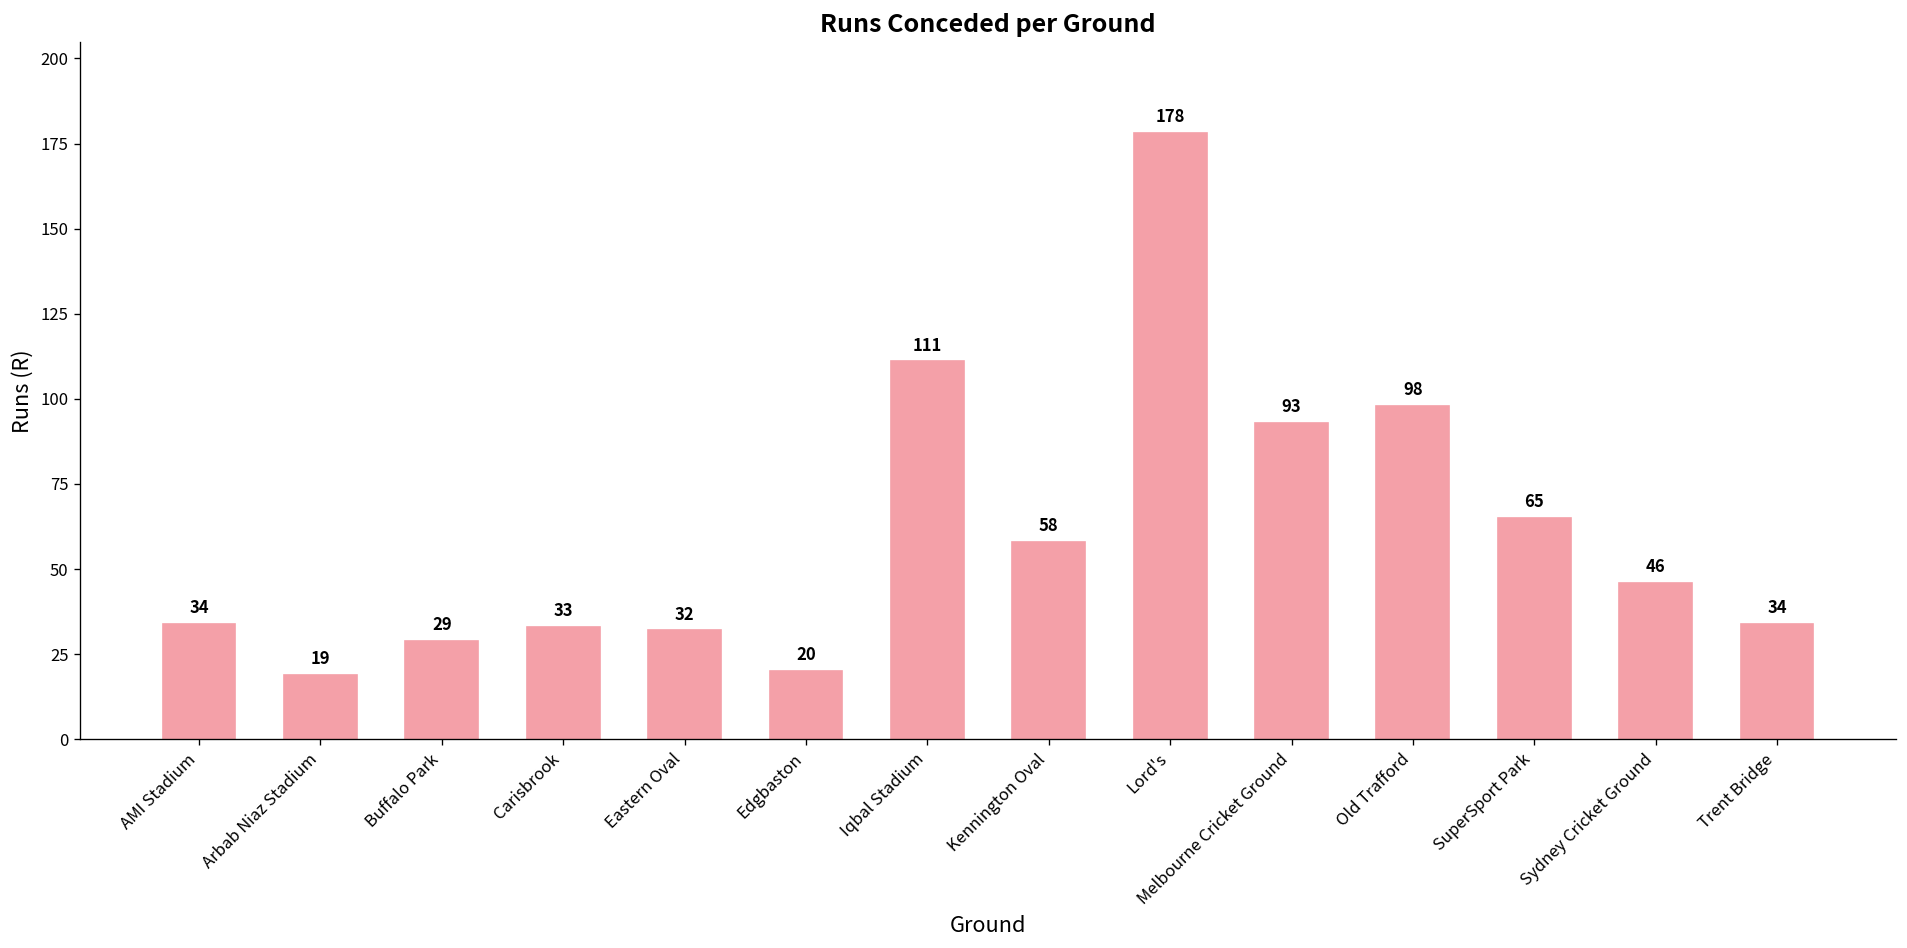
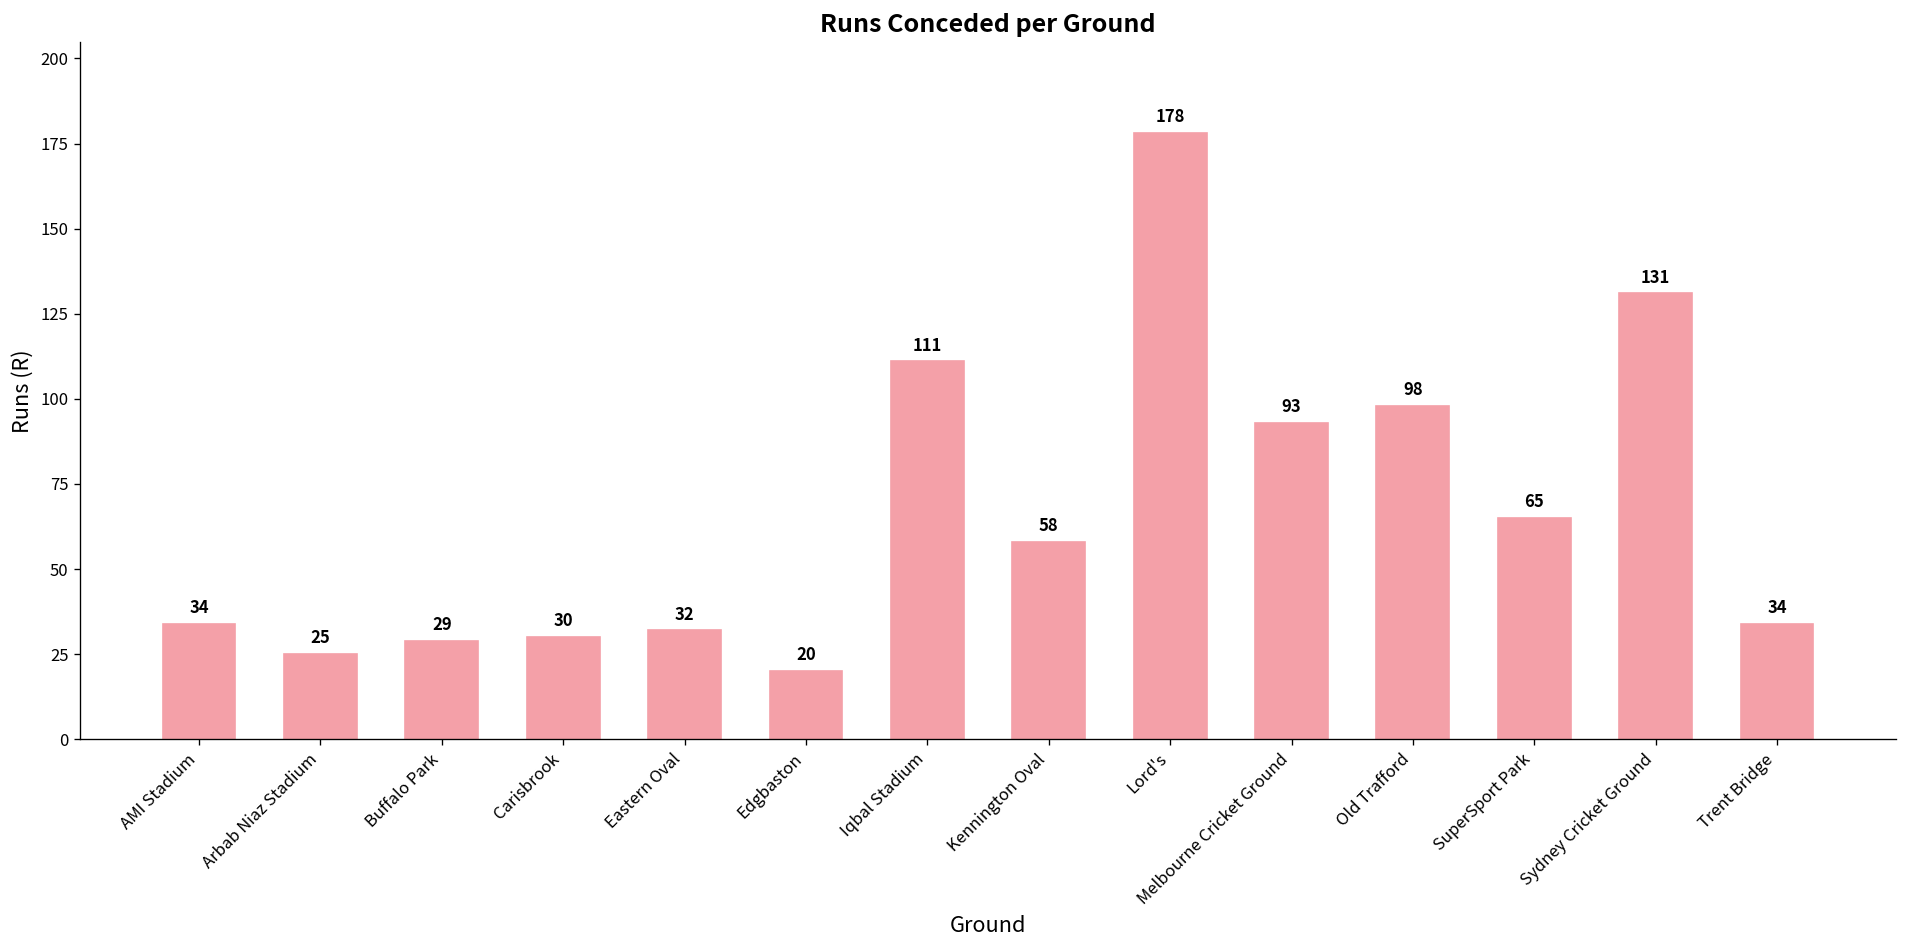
Arbab Niaz Stadium: 19 -> 25
Carisbrook: 33 -> 30
Sydney Cricket Ground: 46 -> 131
